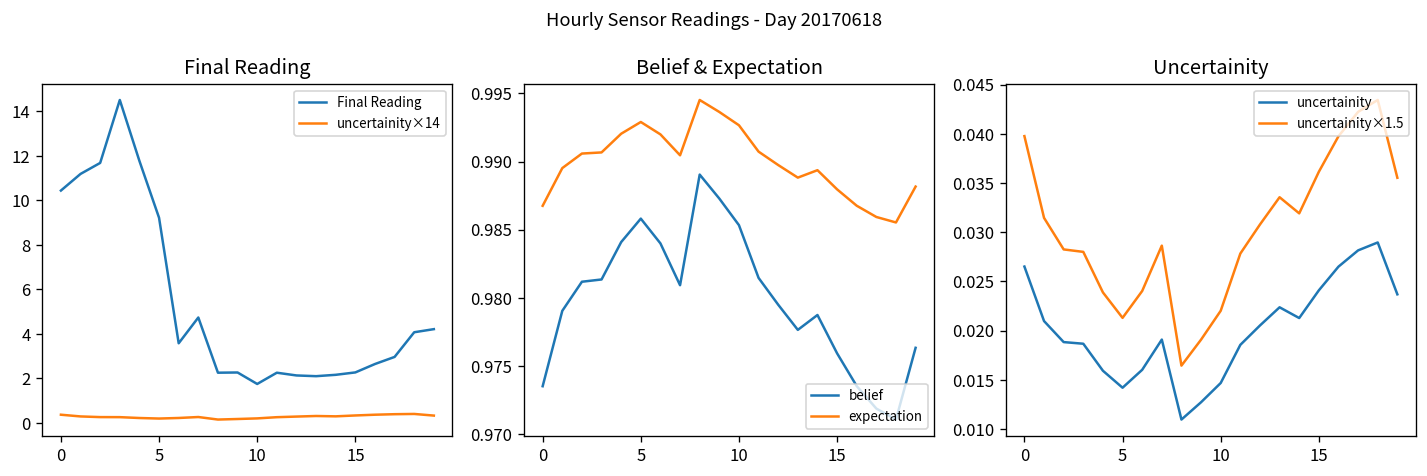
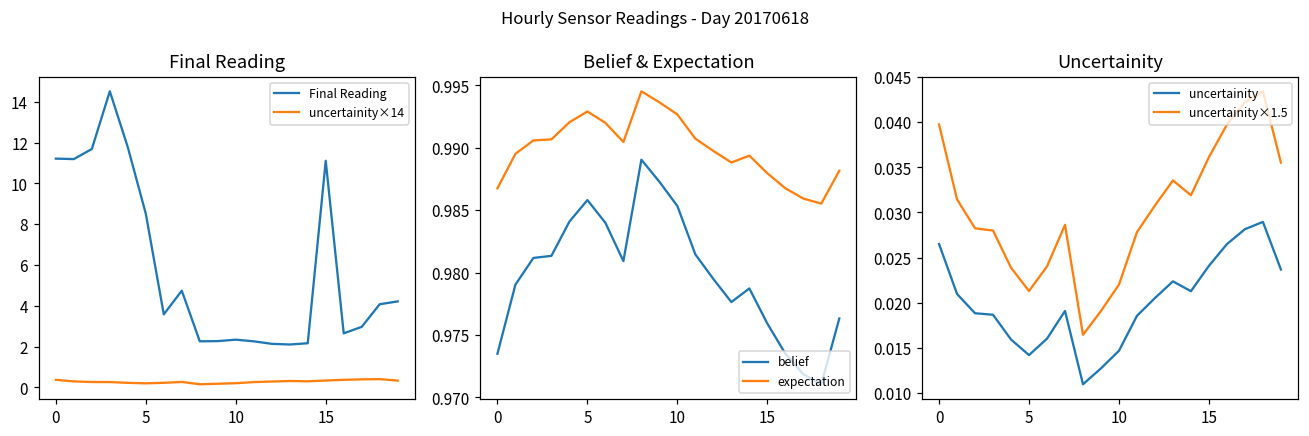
Final Reading, Final Reading, 0: 10.4 -> 11.2
Final Reading, Final Reading, 5: 9.2 -> 8.5
Final Reading, Final Reading, 10: 1.8 -> 2.3
Final Reading, Final Reading, 15: 2.3 -> 11.1
